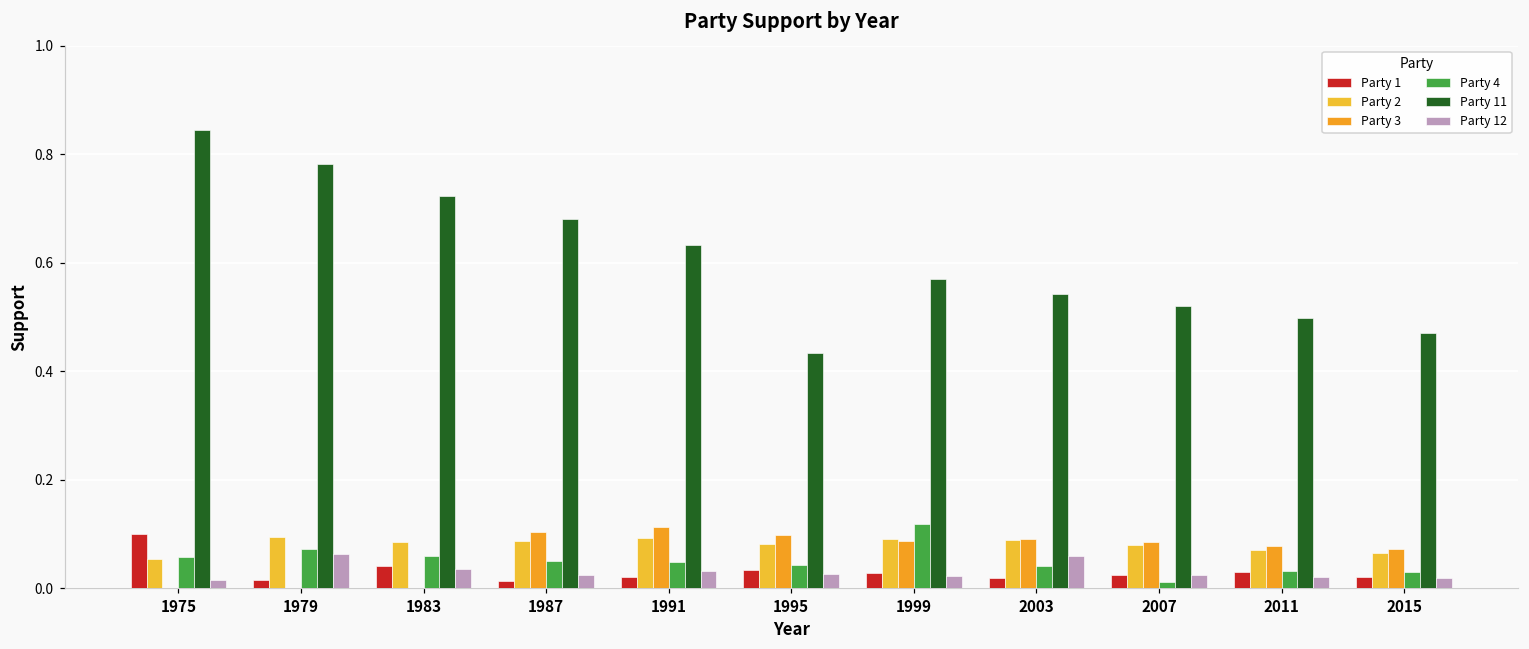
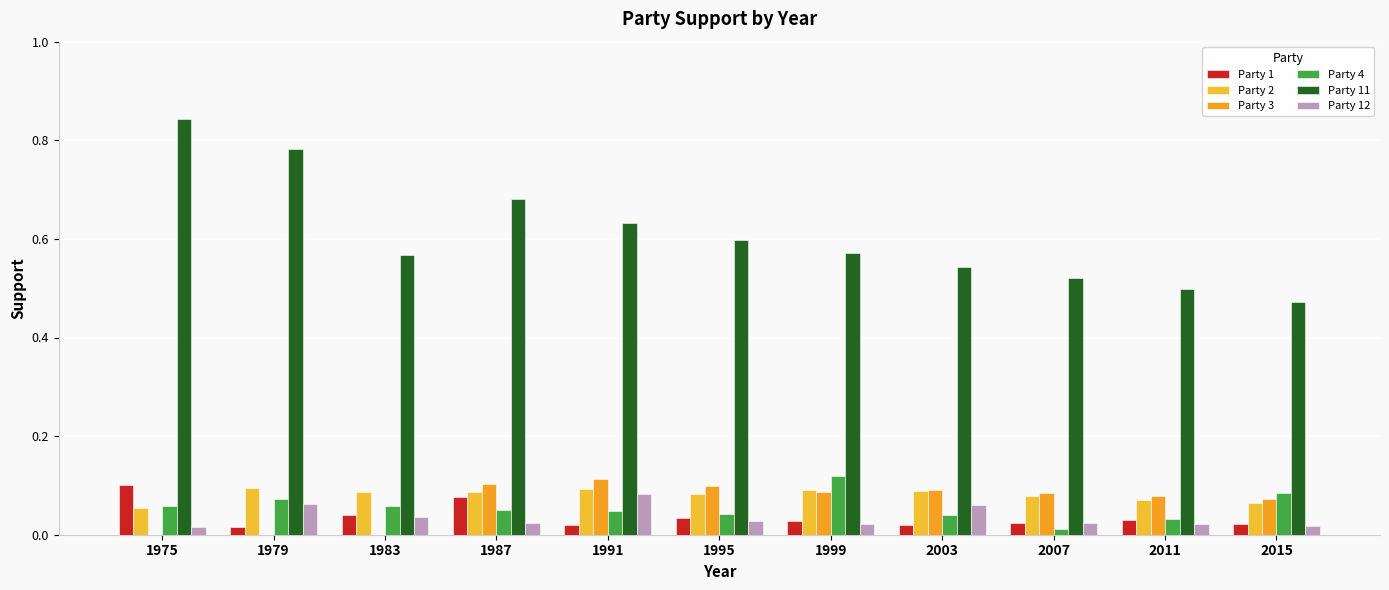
Party 11, 1983: 0.72 -> 0.57
Party 1, 1987: 0.01 -> 0.08
Party 12, 1991: 0.03 -> 0.08
Party 11, 1995: 0.43 -> 0.60
Party 4, 2015: 0.03 -> 0.09
